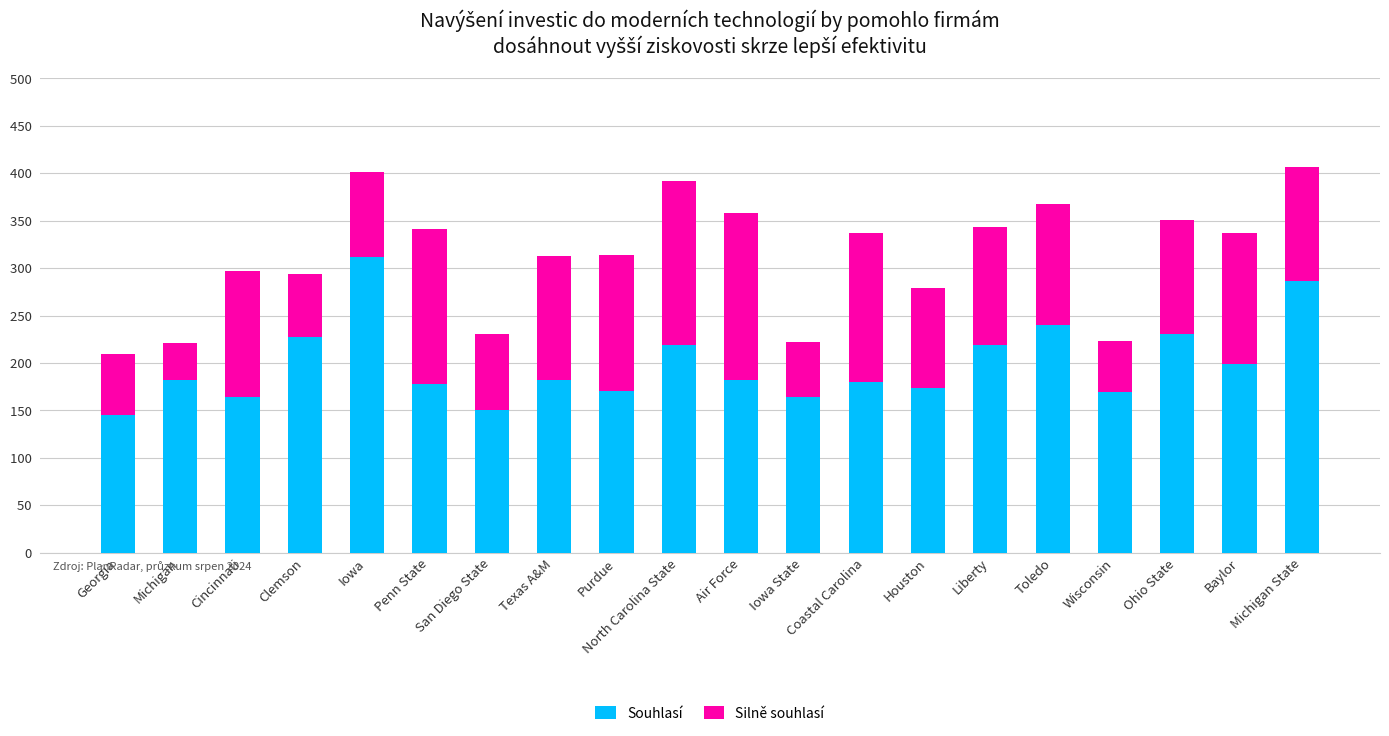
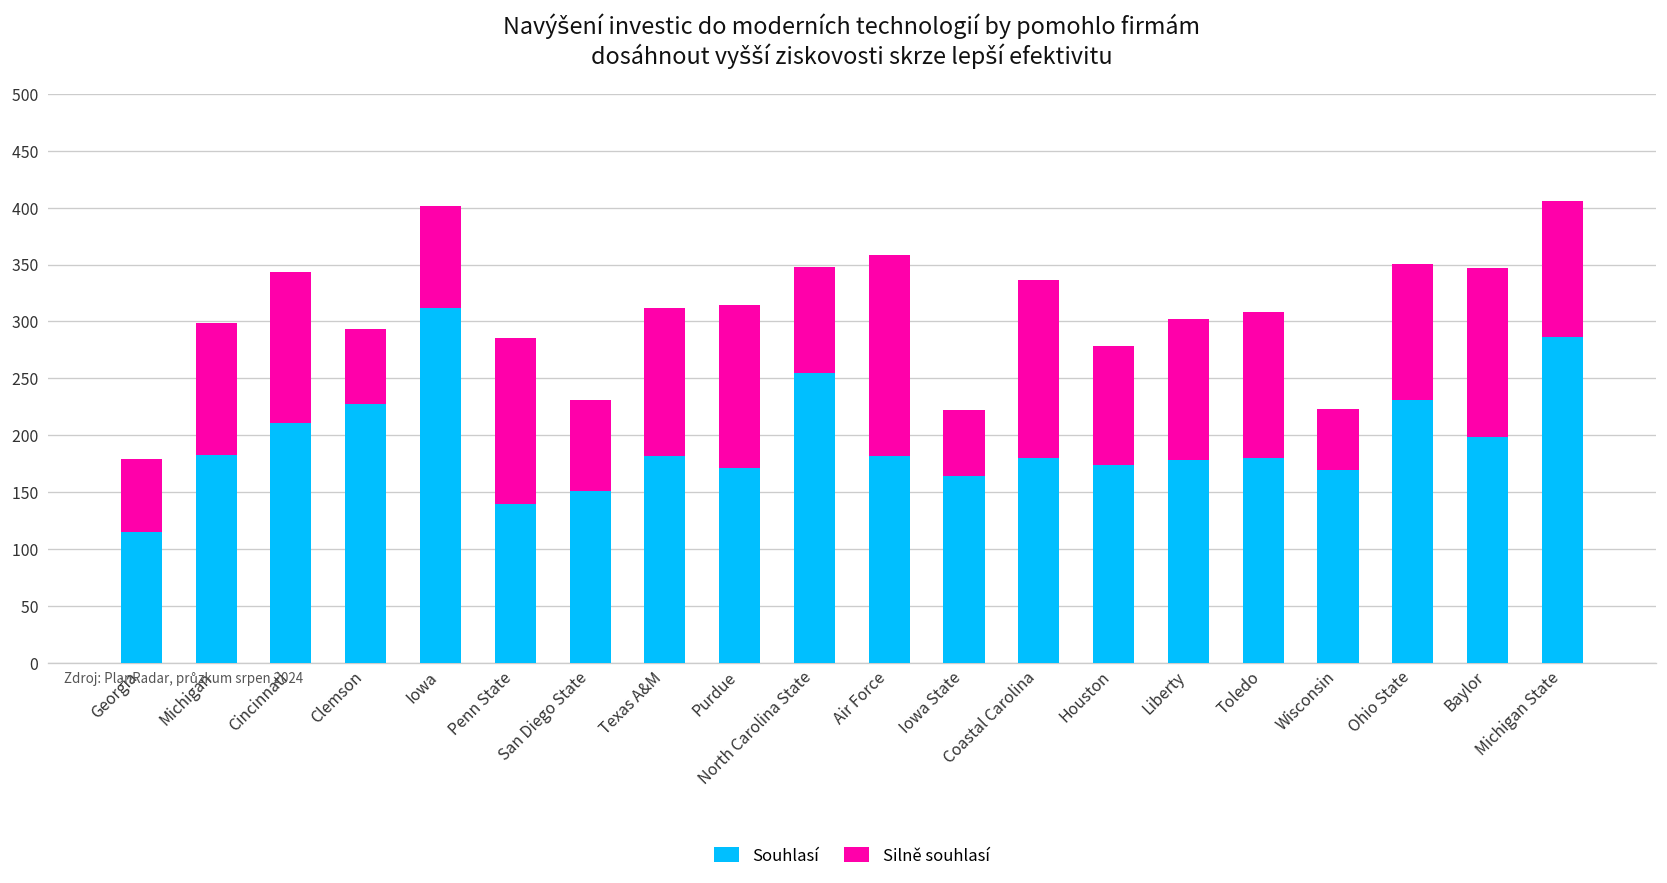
Souhlasí, Georgia: 140 -> 110
Silně souhlasí, Michigan: 40 -> 120
Souhlasí, Cincinnati: 160 -> 210
Souhlasí, Penn State: 180 -> 140
Silně souhlasí, Penn State: 160 -> 150
Souhlasí, North Carolina State: 220 -> 250
Silně souhlasí, North Carolina State: 170 -> 90
Souhlasí, Liberty: 220 -> 180
Souhlasí, Toledo: 240 -> 180
Silně souhlasí, Baylor: 140 -> 150
